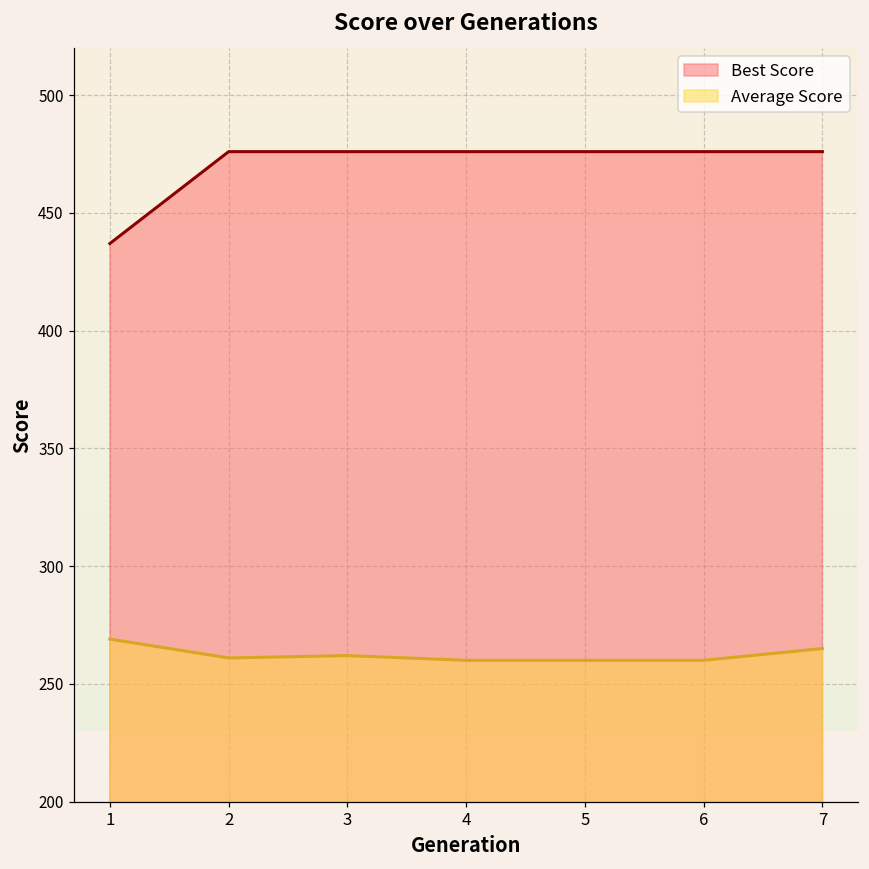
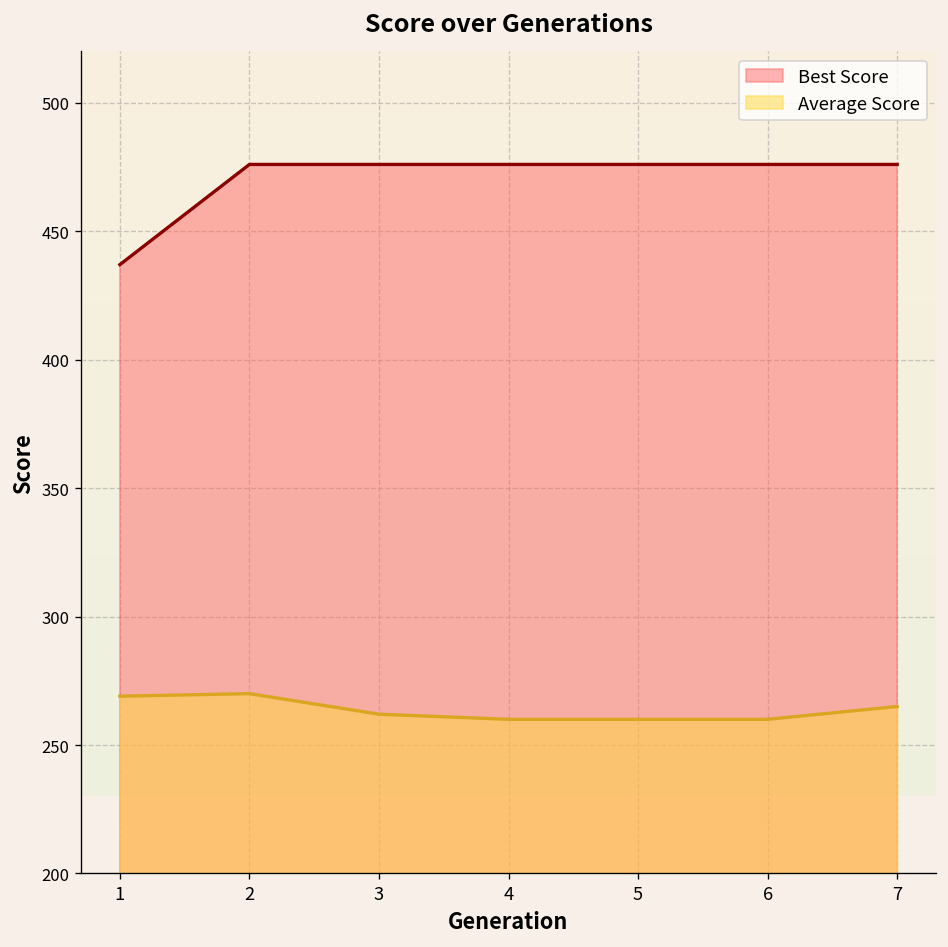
Average Score, 2: 261 -> 270
